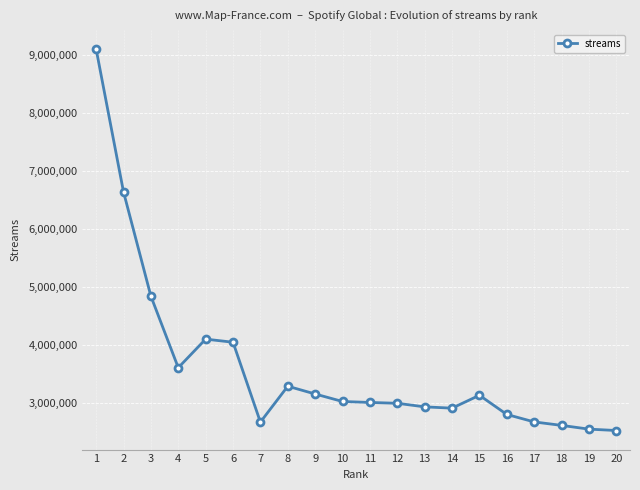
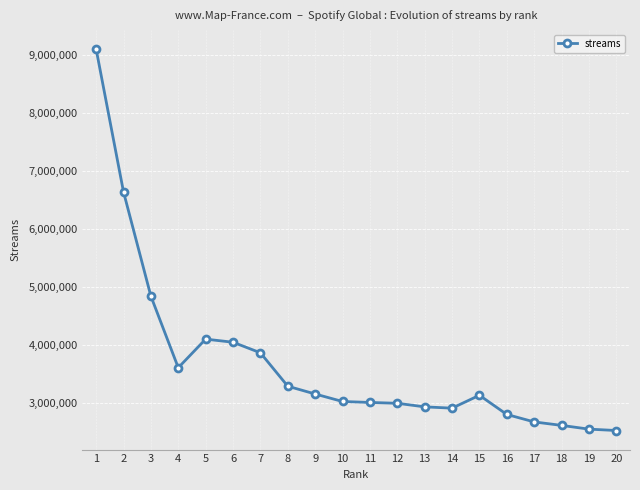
7: 2,700,000 -> 3,900,000
